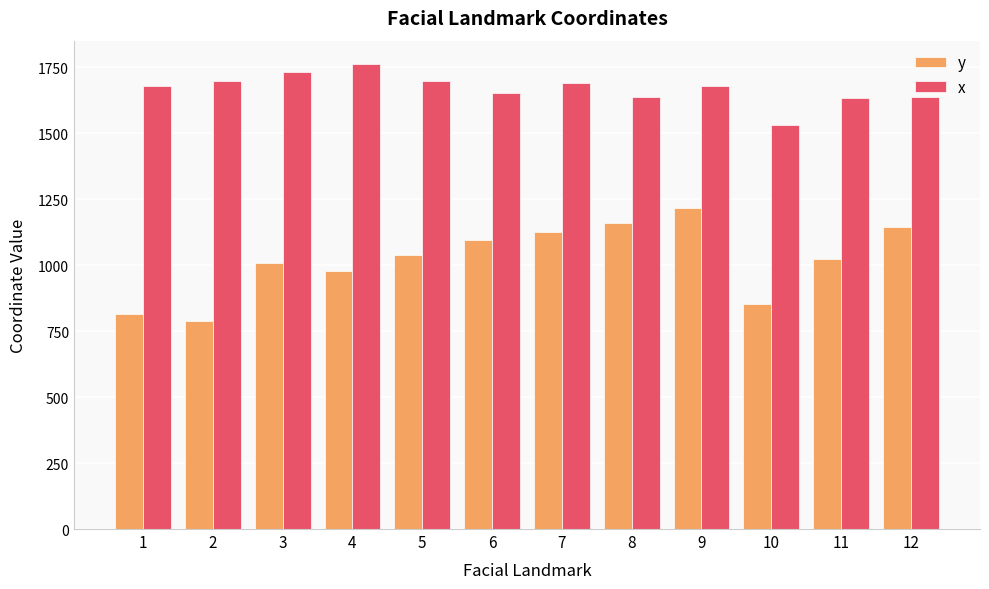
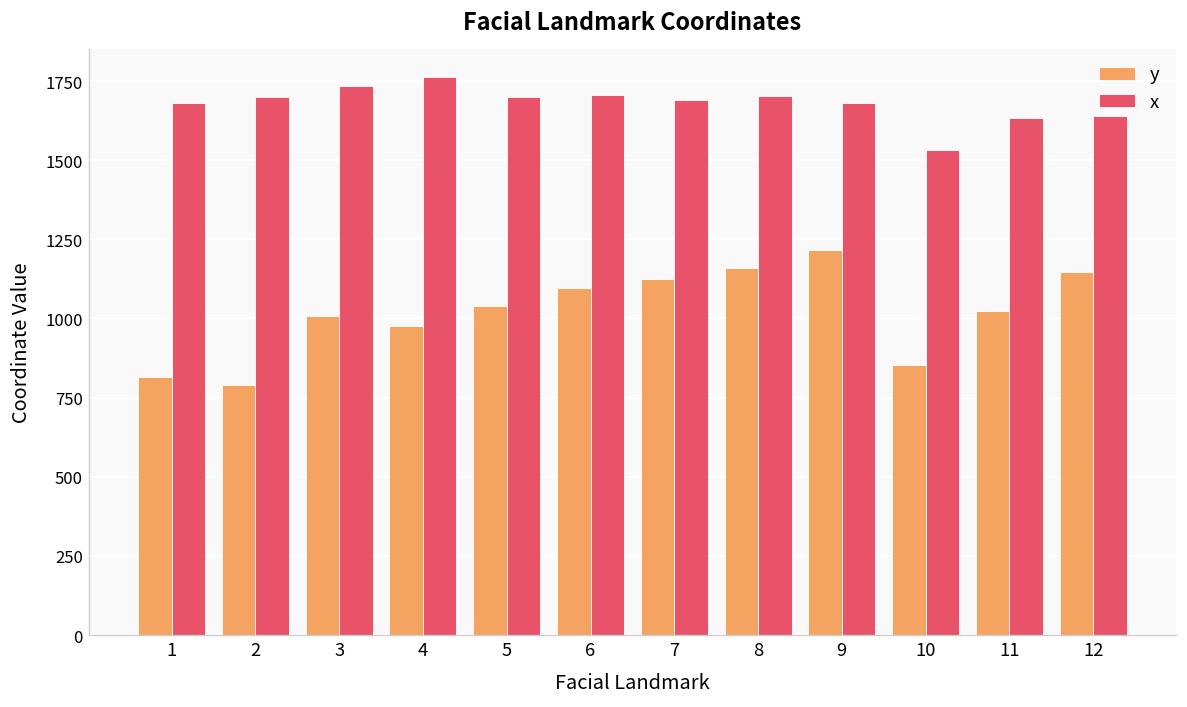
x, 6: 1650 -> 1710
x, 8: 1640 -> 1700
